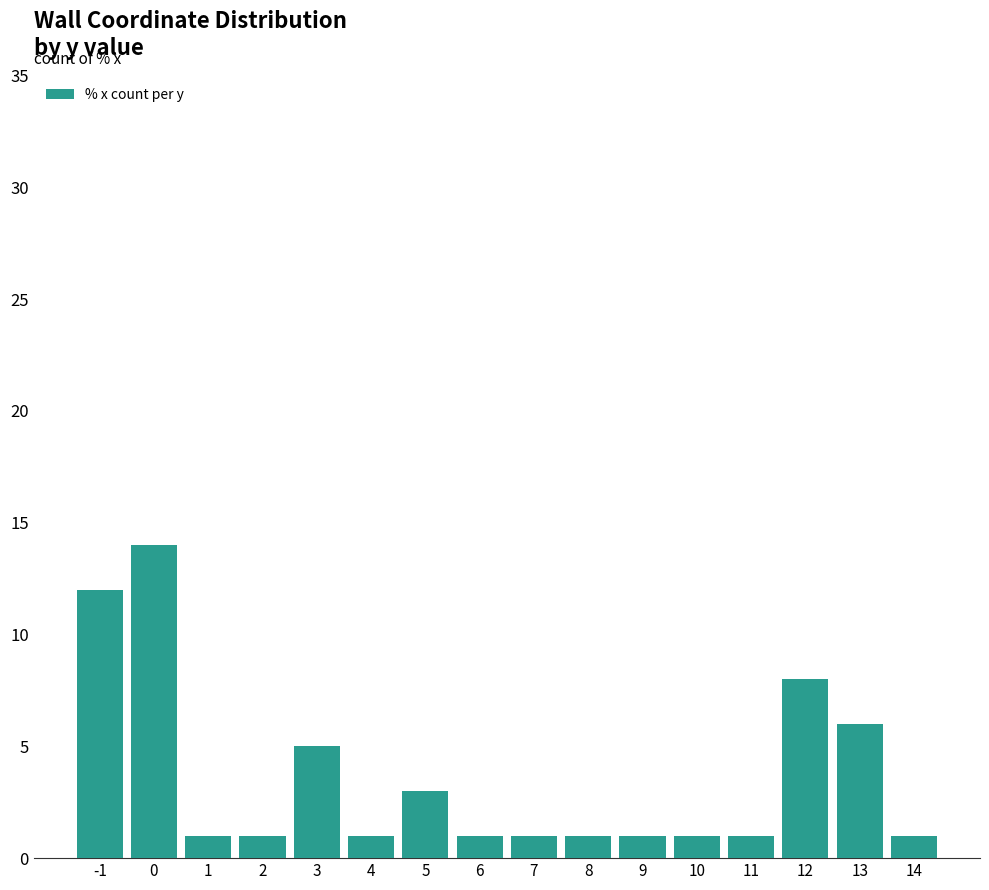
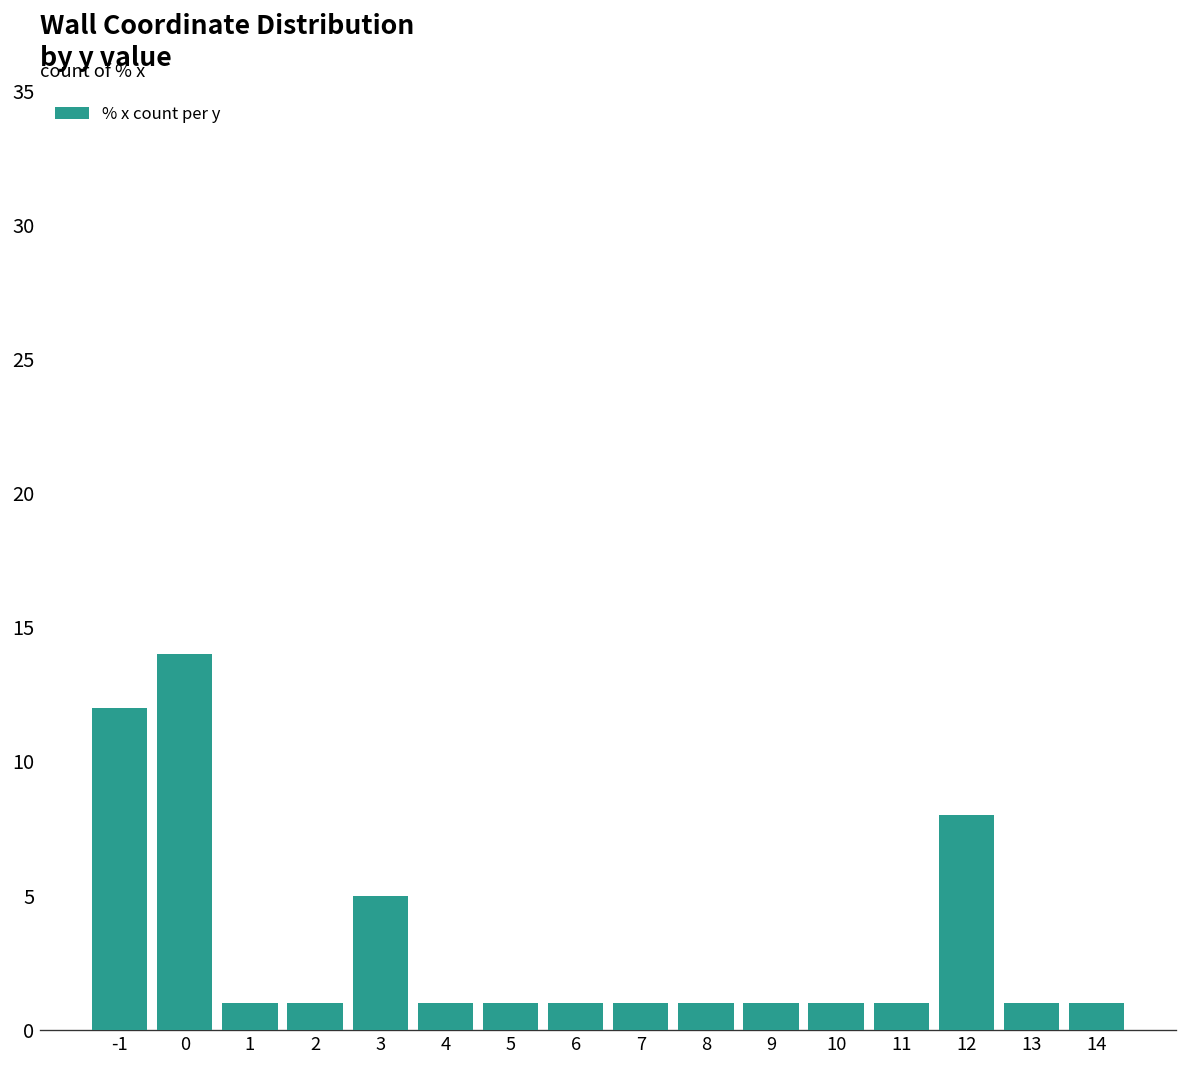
5: 3 -> 1
13: 6 -> 1
